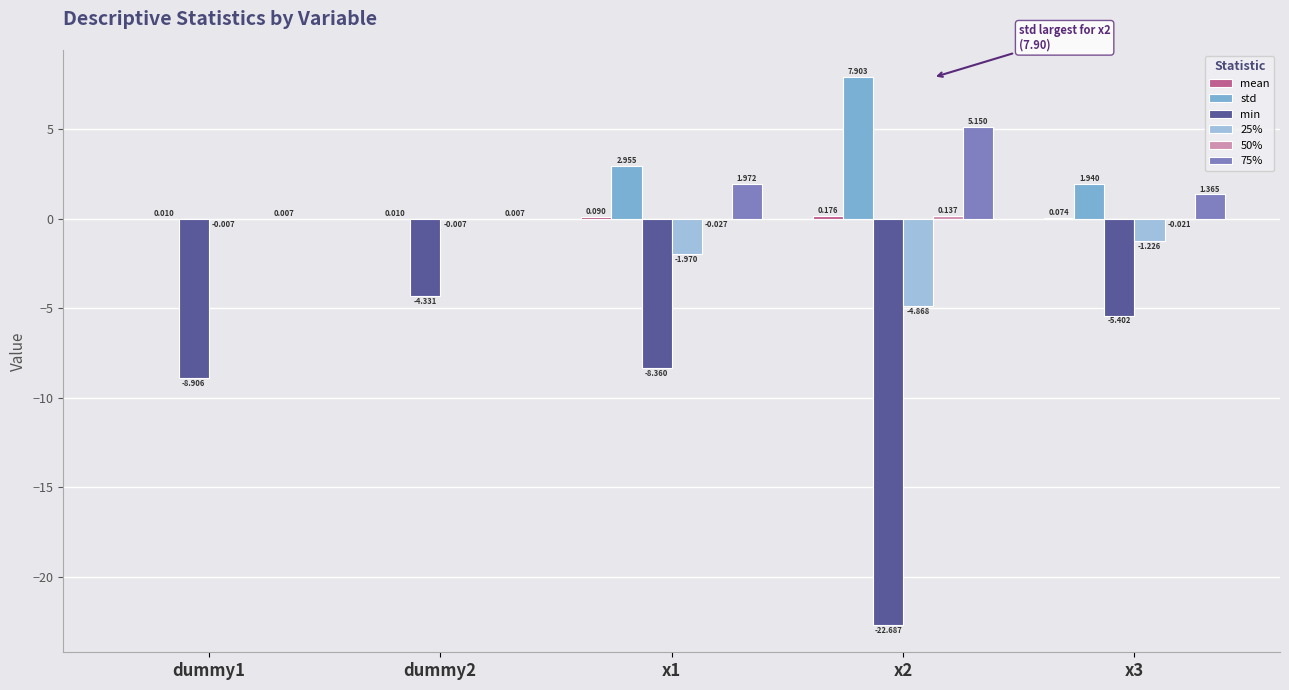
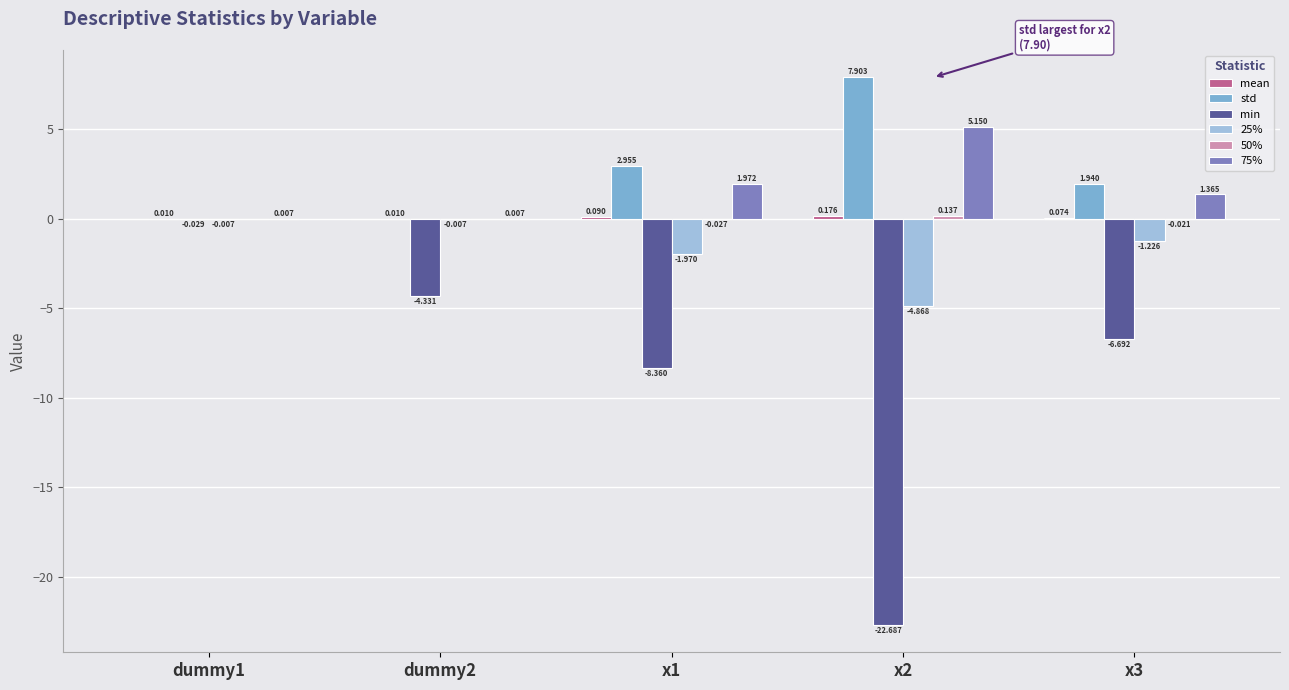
min, dummy1: -8.906 -> -0.029
min, x3: -5.402 -> -6.692
